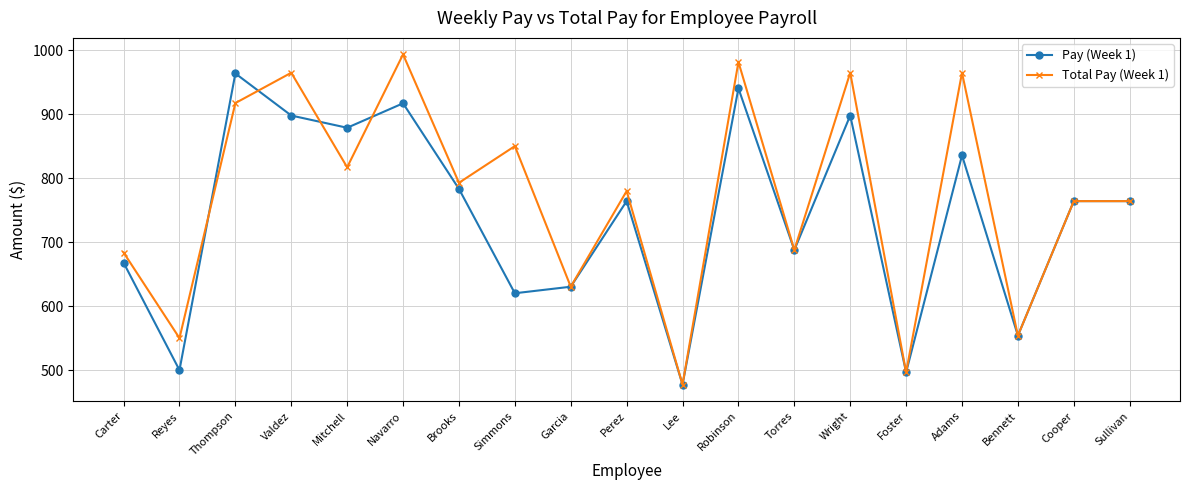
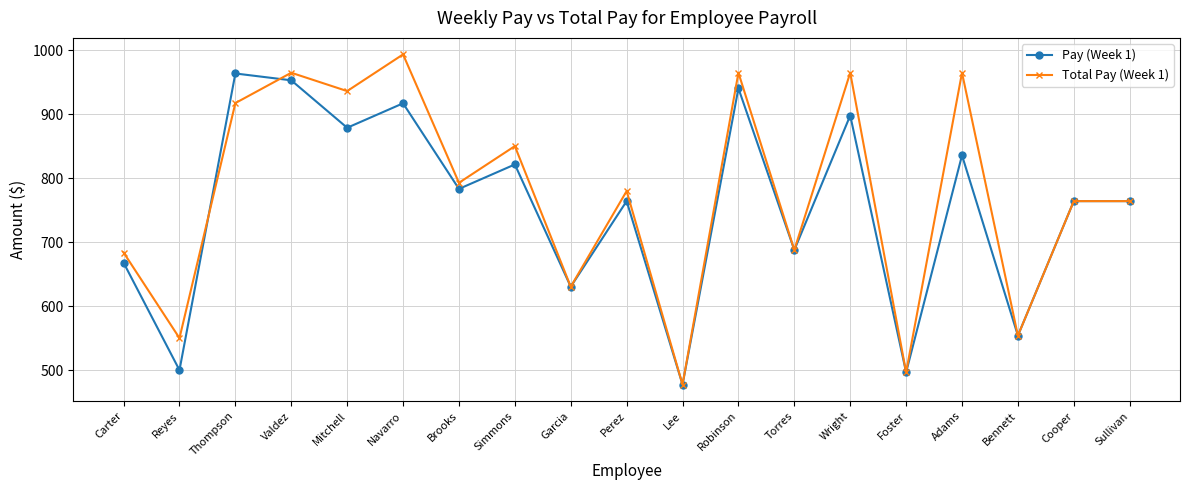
Pay (Week 1), Valdez: 900 -> 950
Total Pay (Week 1), Mitchell: 820 -> 940
Pay (Week 1), Simmons: 620 -> 820
Total Pay (Week 1), Robinson: 980 -> 960
